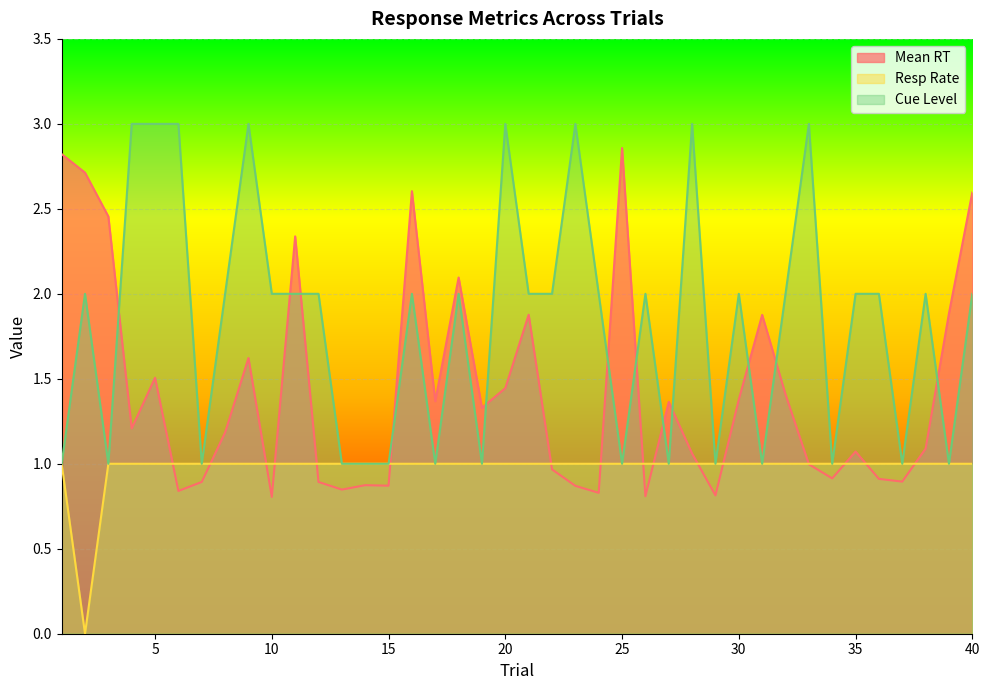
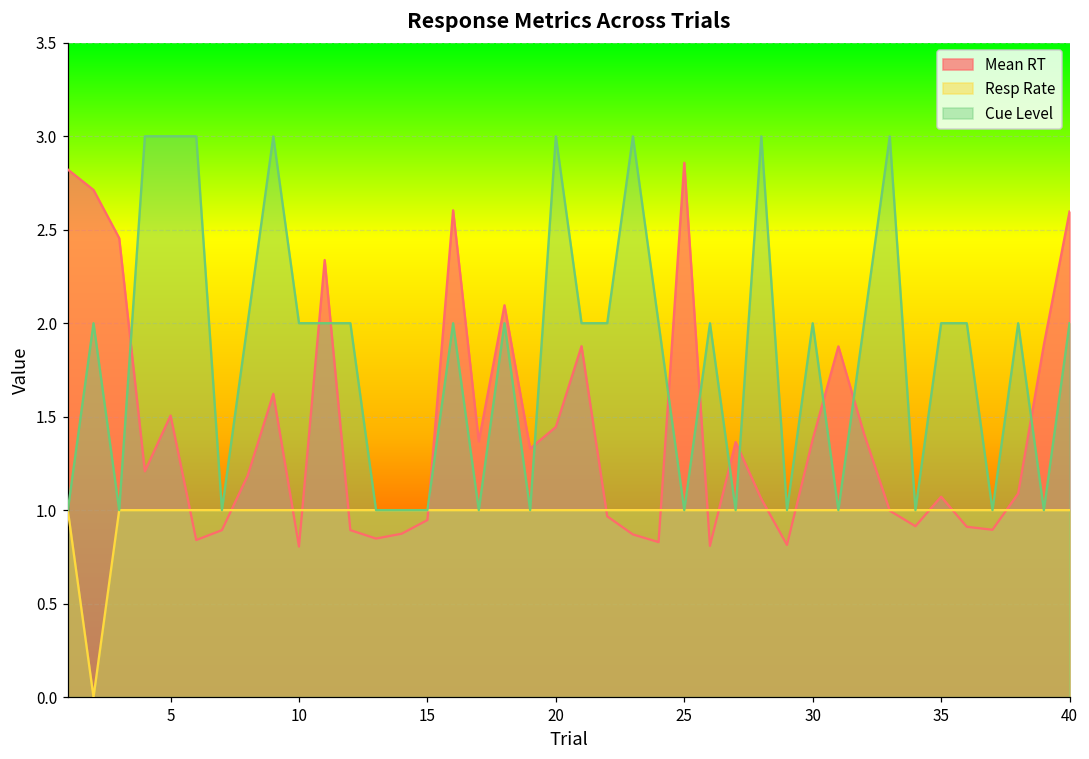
Mean RT, 15: 0.87 -> 0.95
